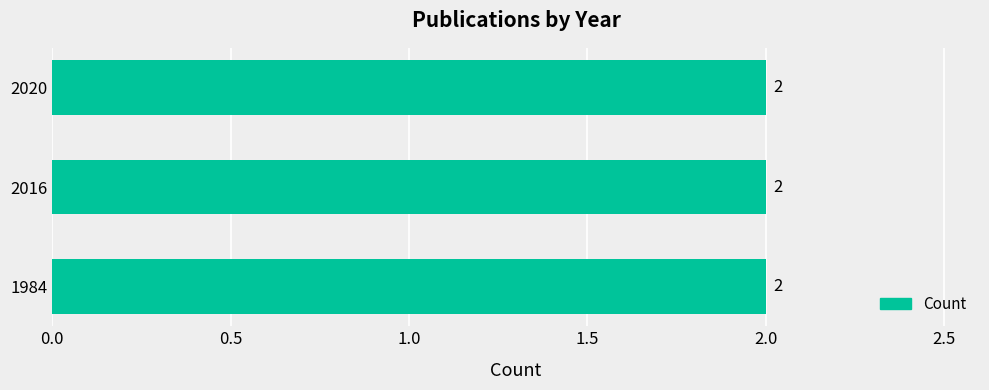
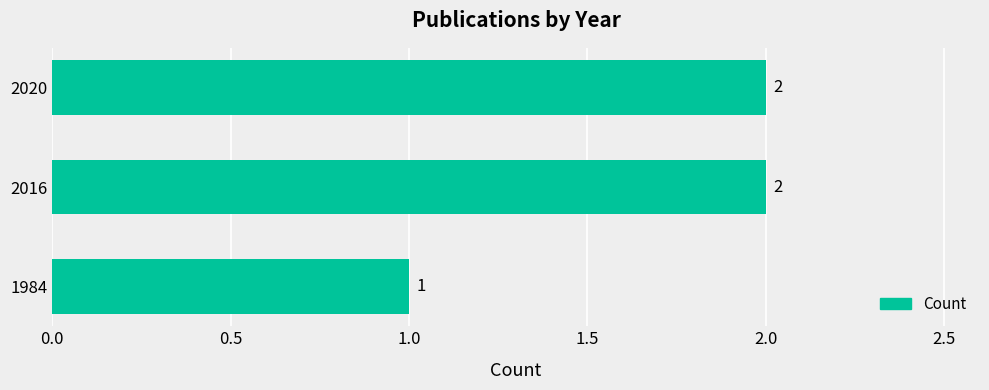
1984: 2 -> 1
